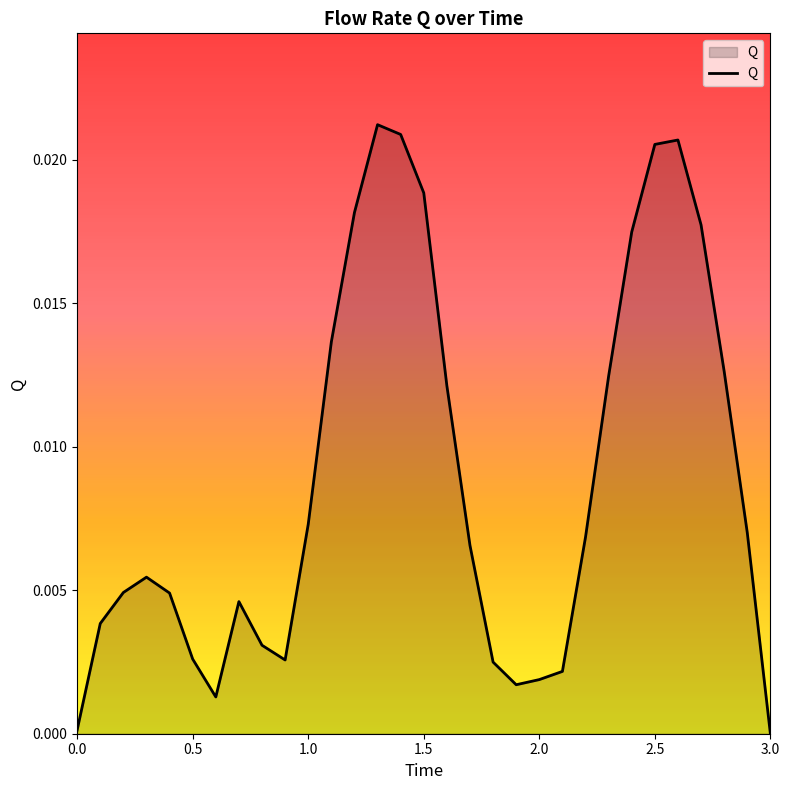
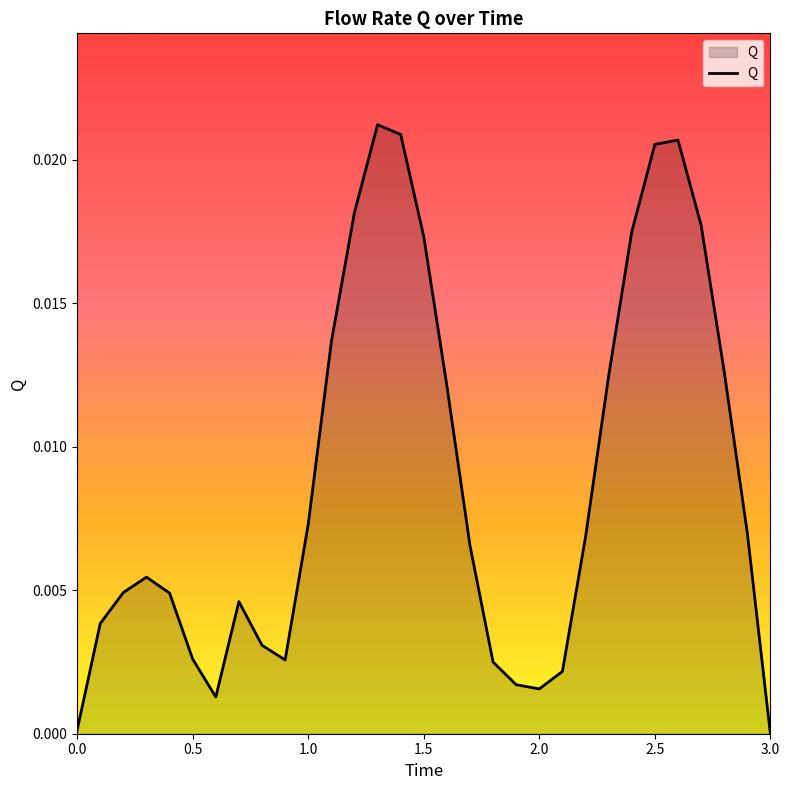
1.5: 0.0188 -> 0.0173
2.0: 0.0019 -> 0.0016
